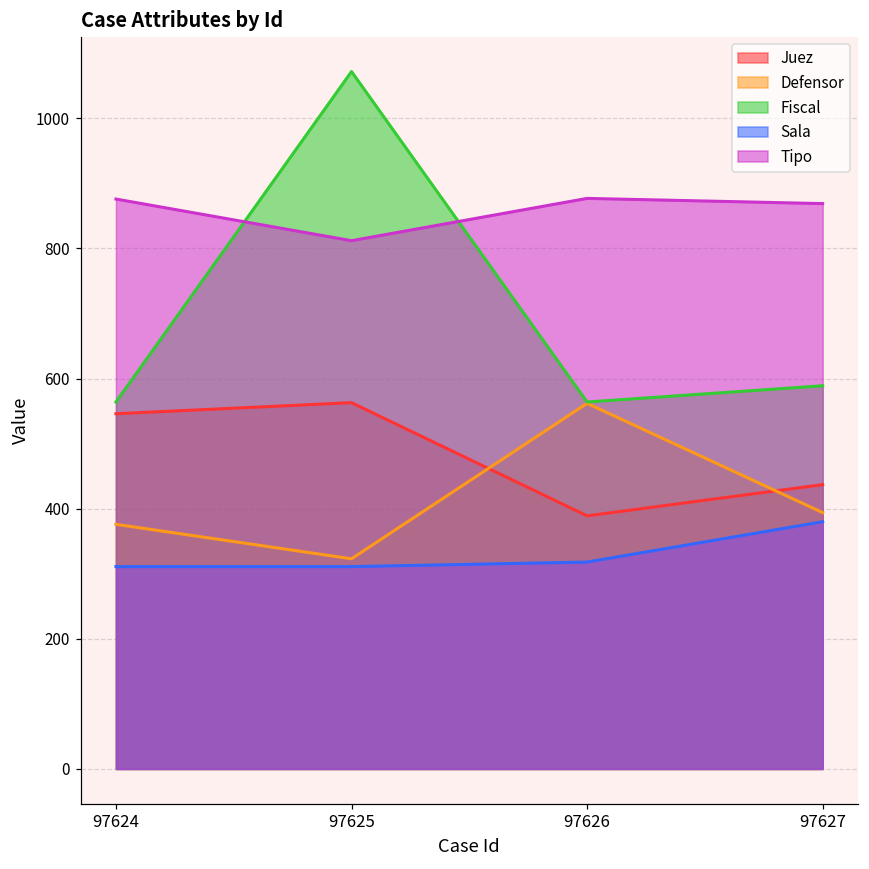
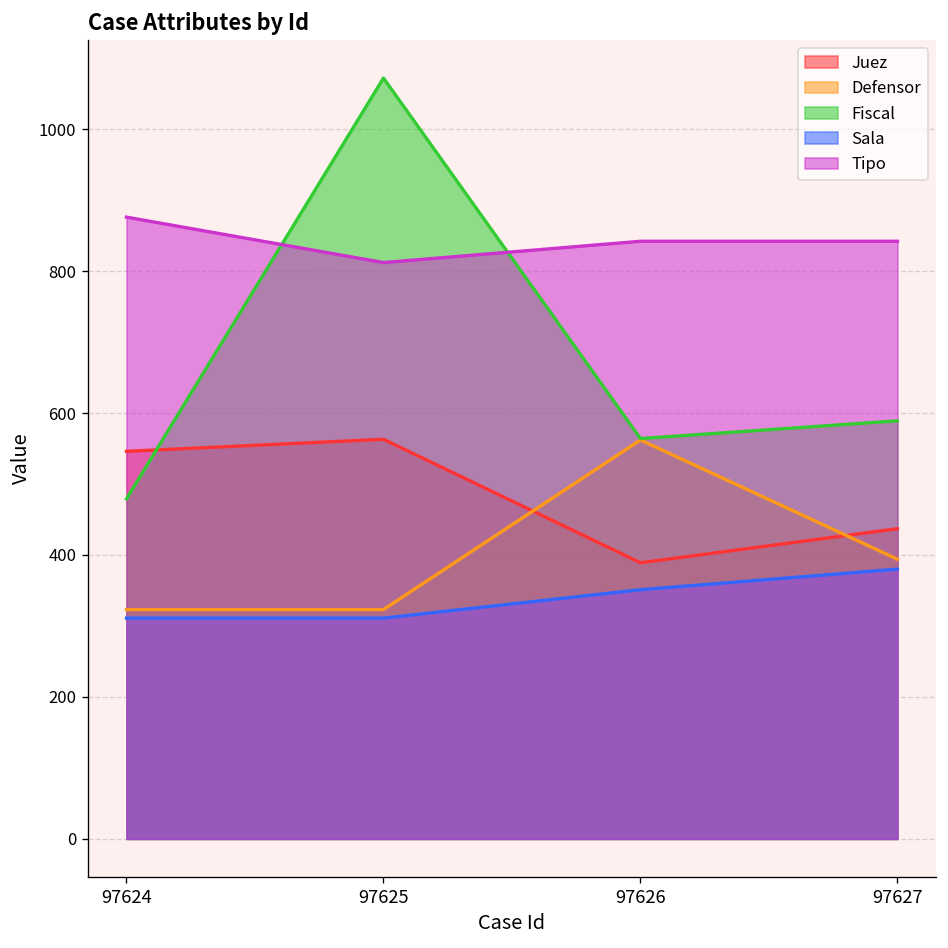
Defensor, 97624: 380 -> 320
Fiscal, 97624: 560 -> 480
Sala, 97626: 320 -> 350
Tipo, 97626: 880 -> 840
Tipo, 97627: 870 -> 840
